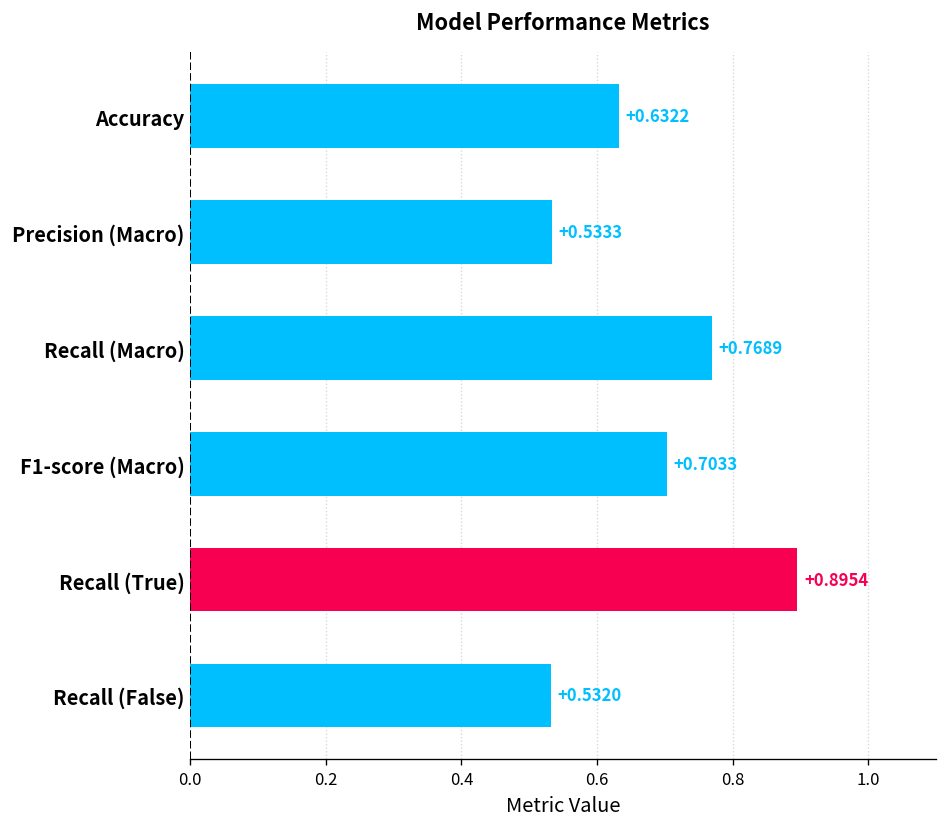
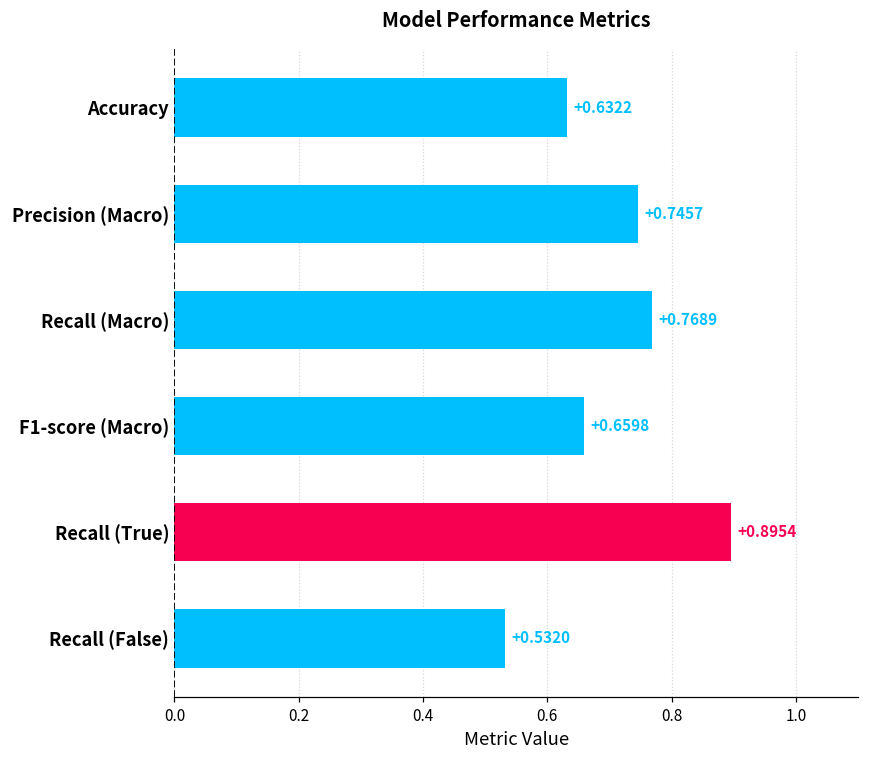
Precision (Macro): +0.5333 -> +0.7457
F1-score (Macro): +0.7033 -> +0.6598
